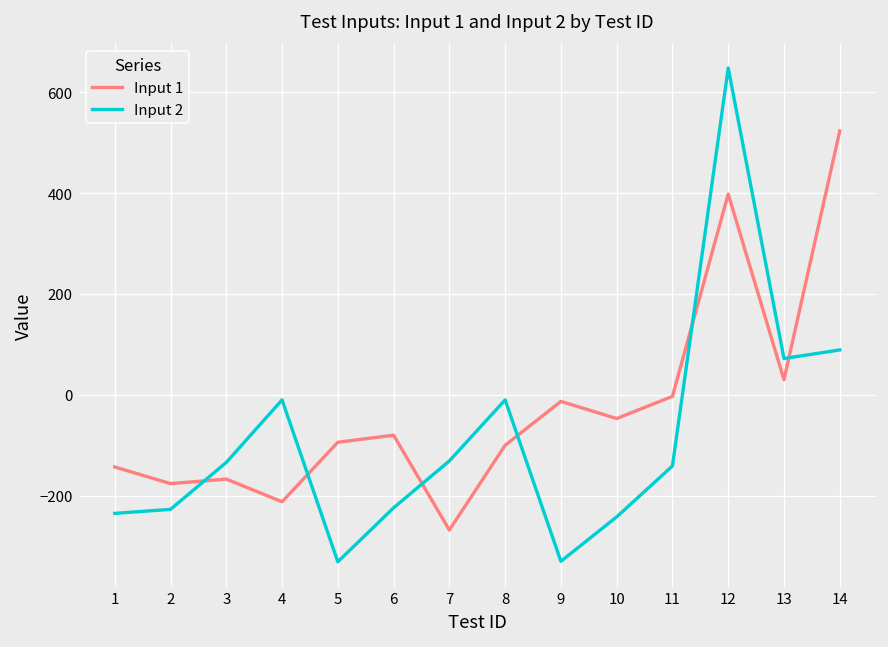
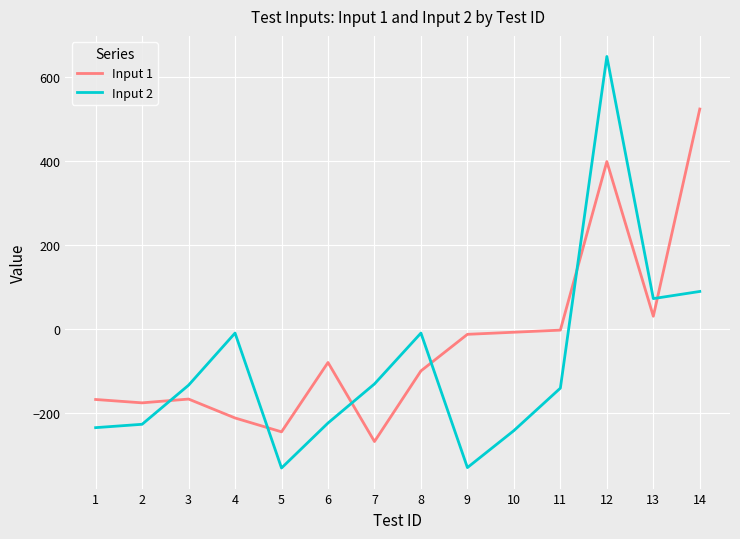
Input 1, 1: -140 -> -170
Input 1, 5: -90 -> -250
Input 1, 10: -50 -> -10
